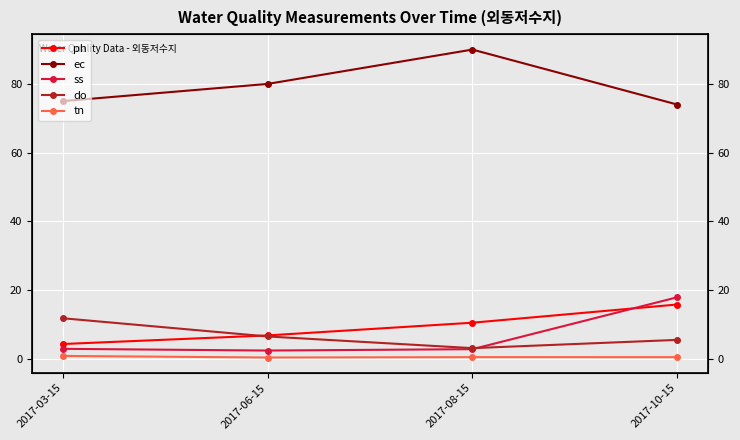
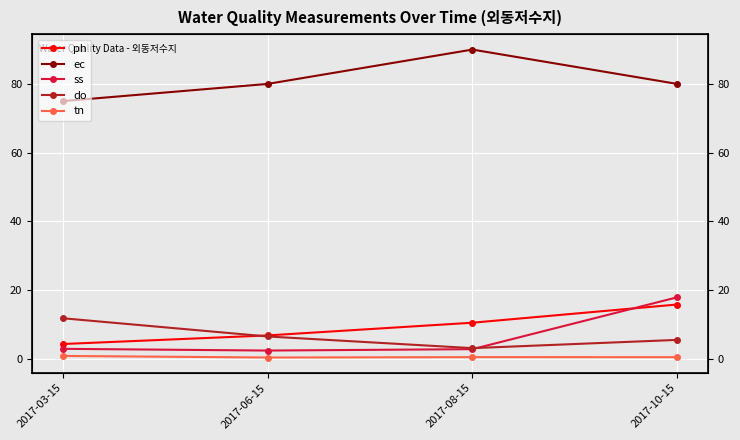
ec, 2017-10-15: 74 -> 80
